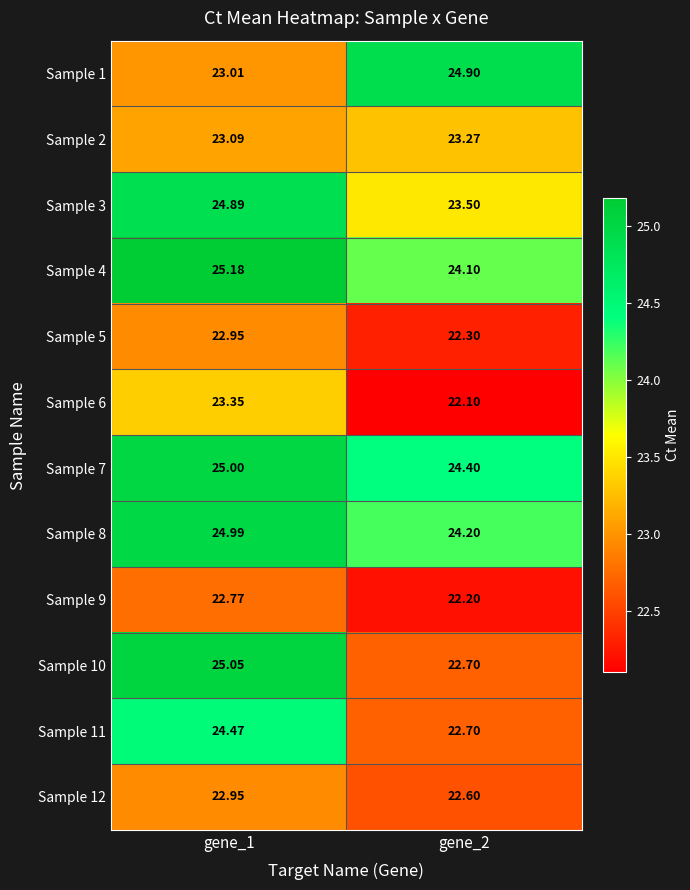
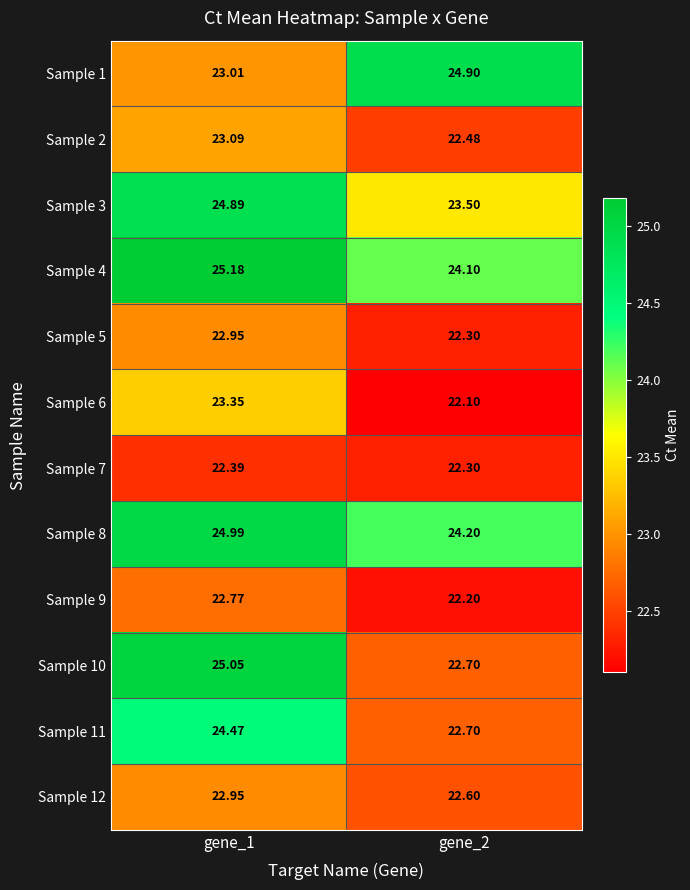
Sample 2, gene_2: 23.27 -> 22.48
Sample 7, gene_1: 25.00 -> 22.39
Sample 7, gene_2: 24.40 -> 22.30
